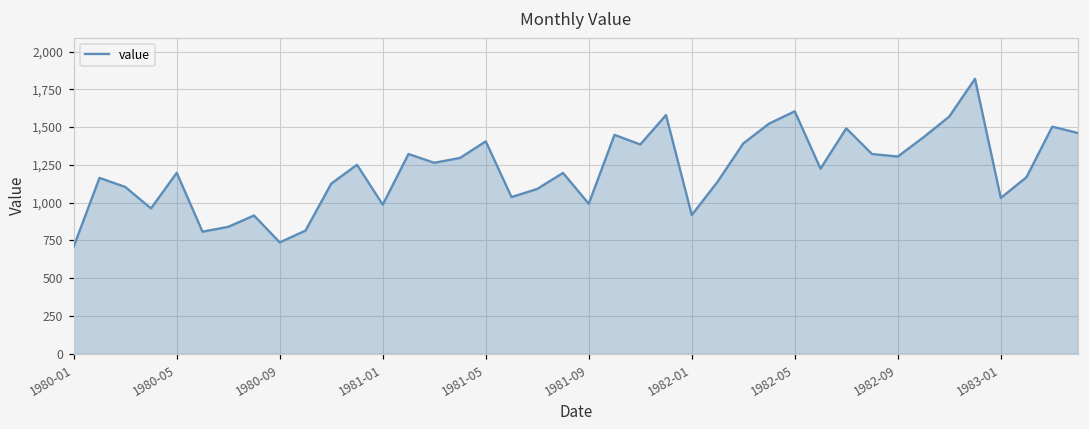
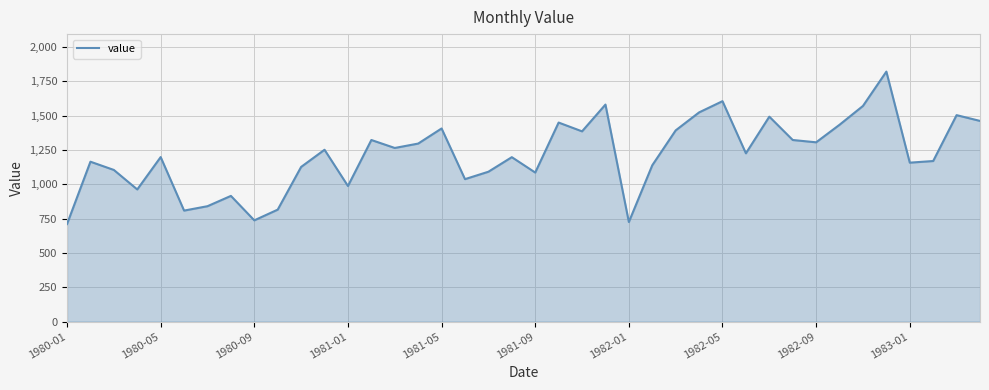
1981-09: 990 -> 1,090
1982-01: 920 -> 720
1983-01: 1,030 -> 1,160
